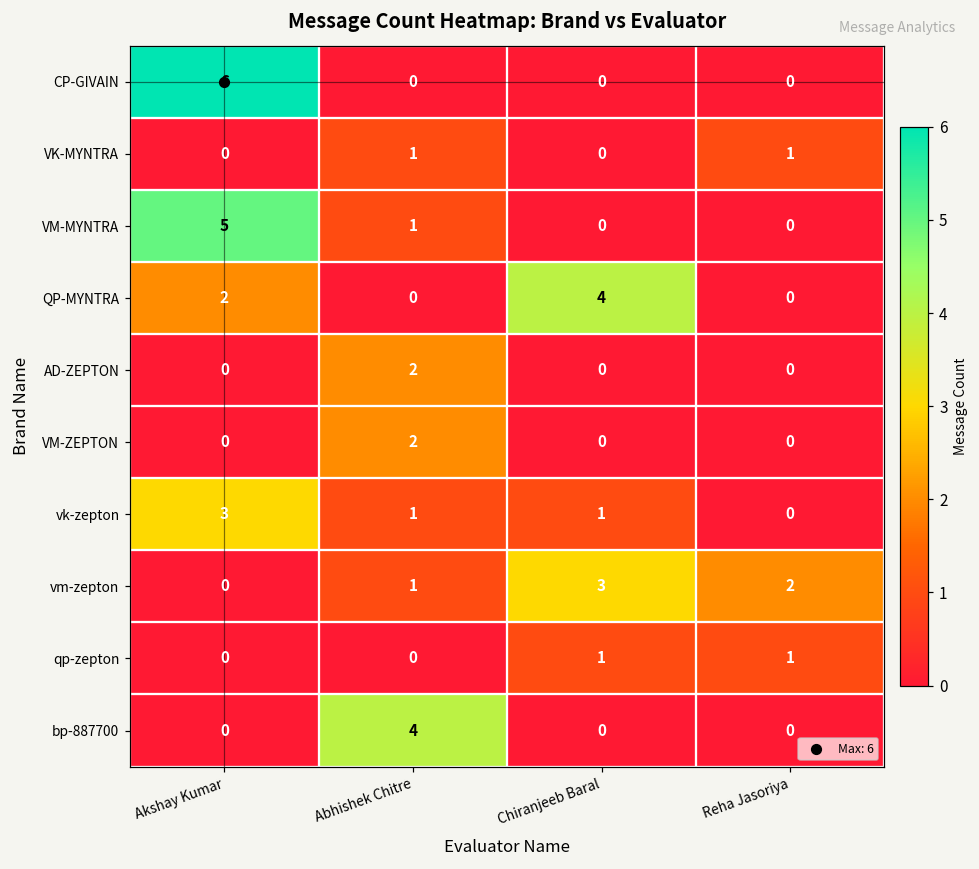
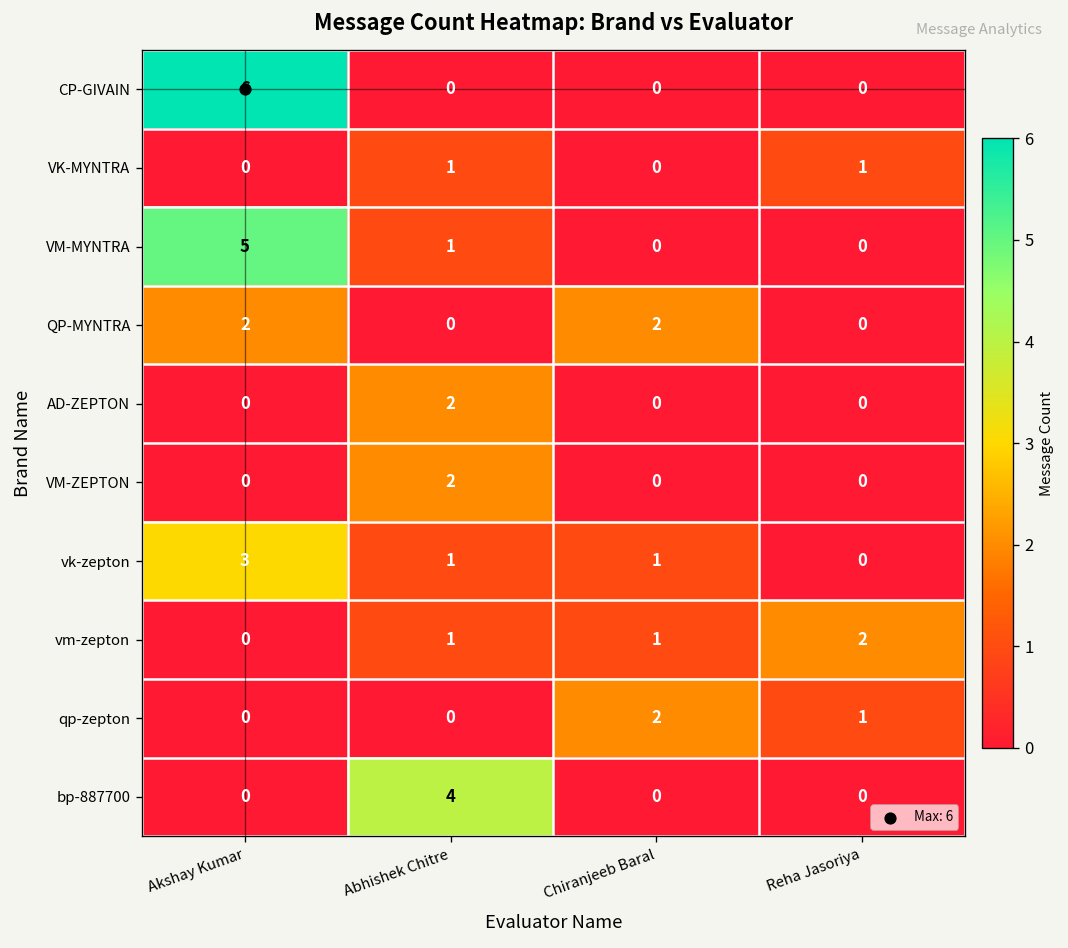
QP-MYNTRA, Chiranjeeb Baral: 4 -> 2
vm-zepton, Chiranjeeb Baral: 3 -> 1
qp-zepton, Chiranjeeb Baral: 1 -> 2
